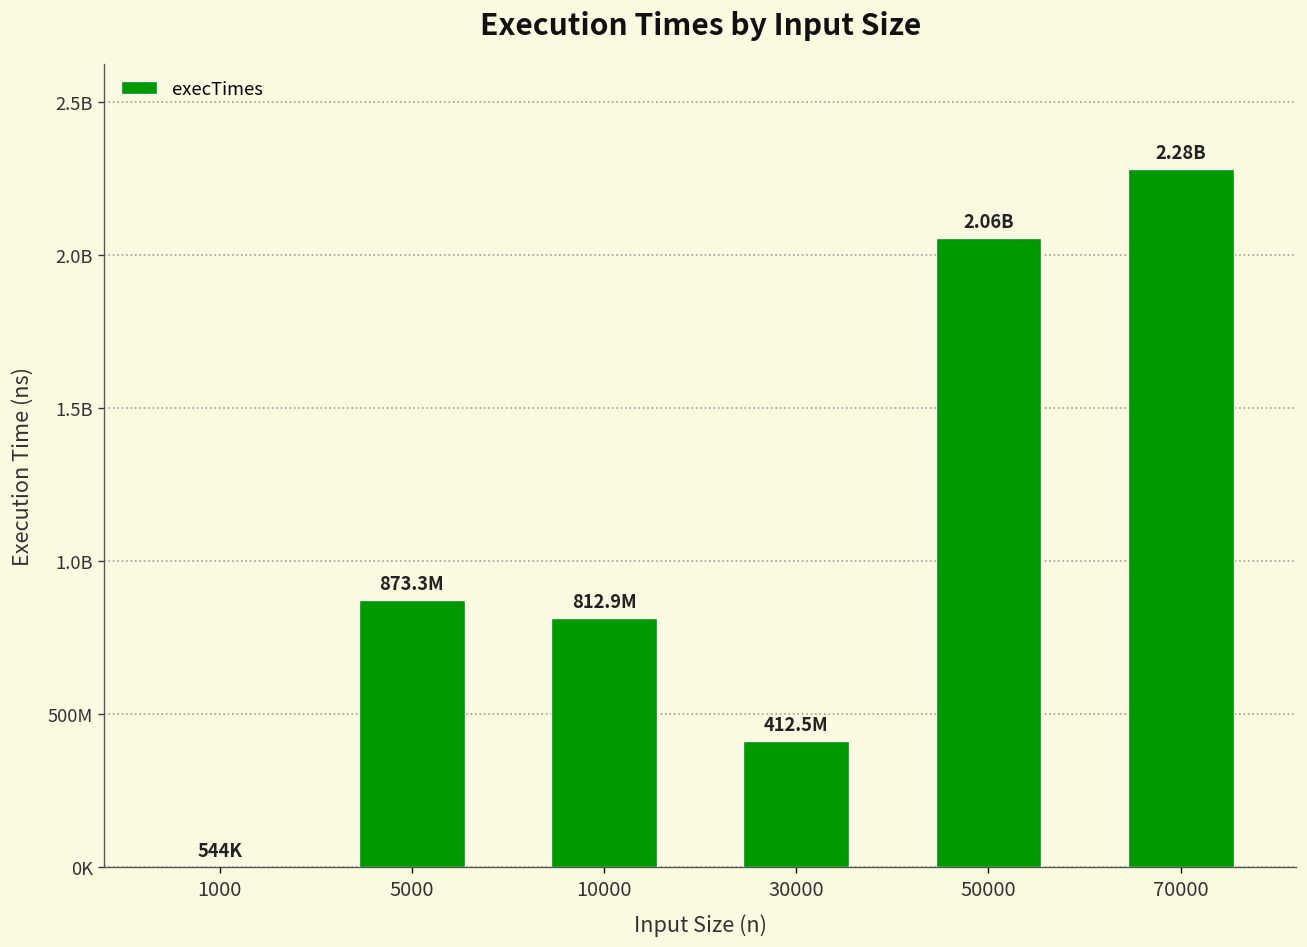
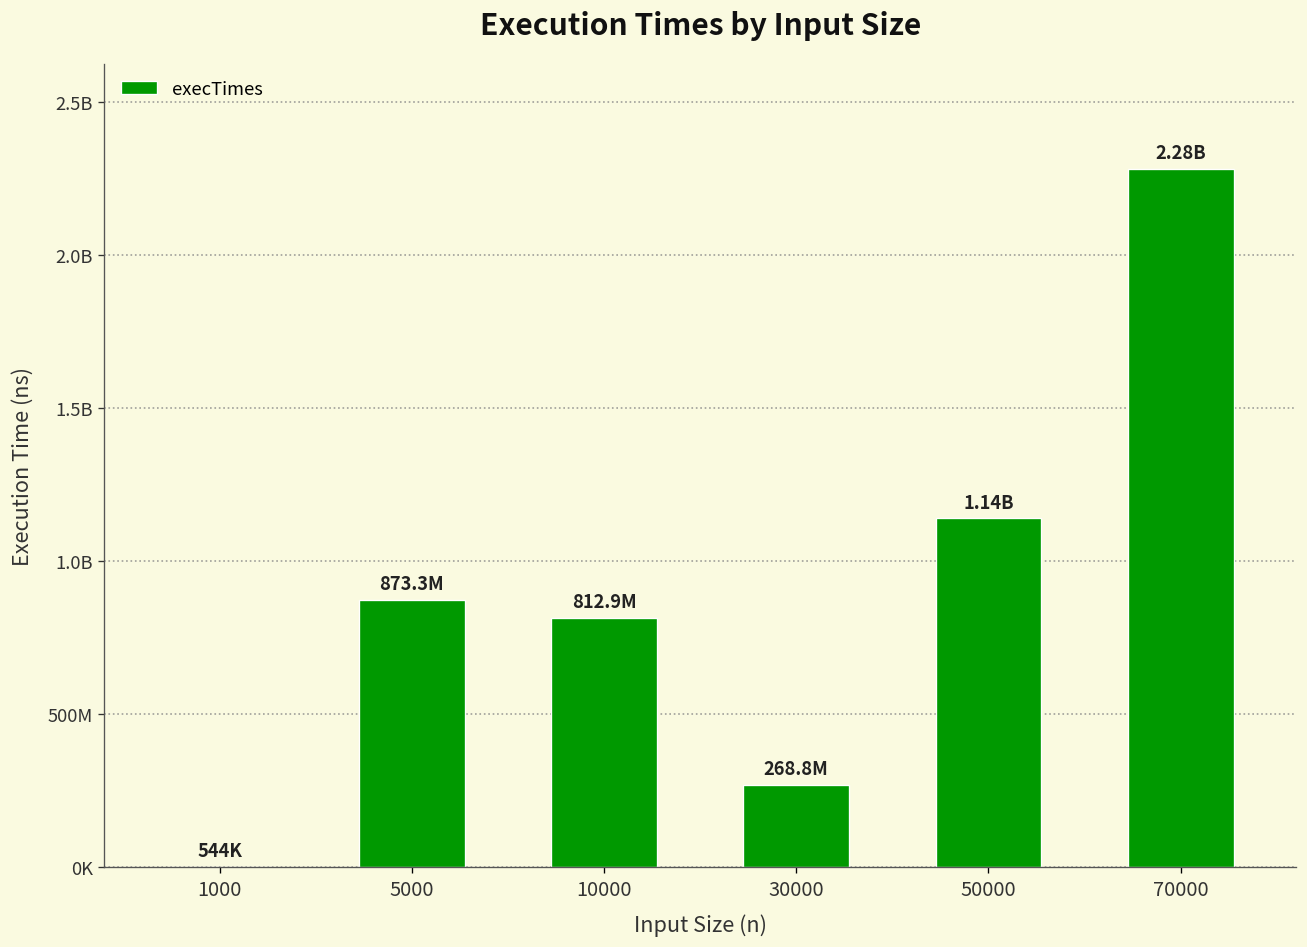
30000: 412.5M -> 268.8M
50000: 2.06B -> 1.14B
